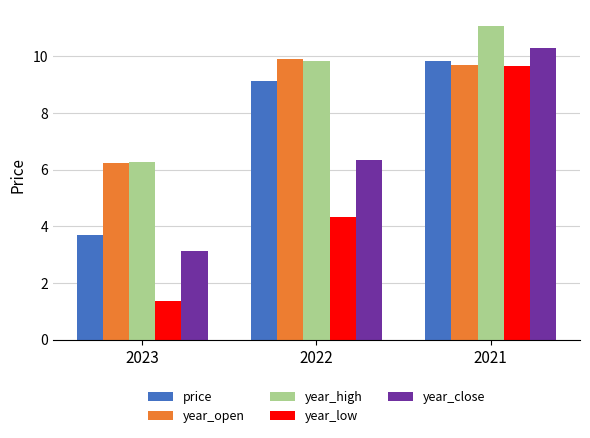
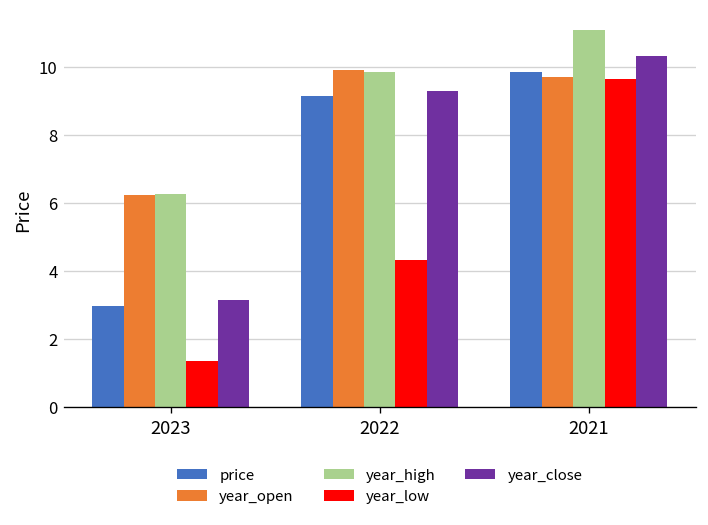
price, 2023: 3.7 -> 3.0
year_close, 2022: 6.3 -> 9.3
